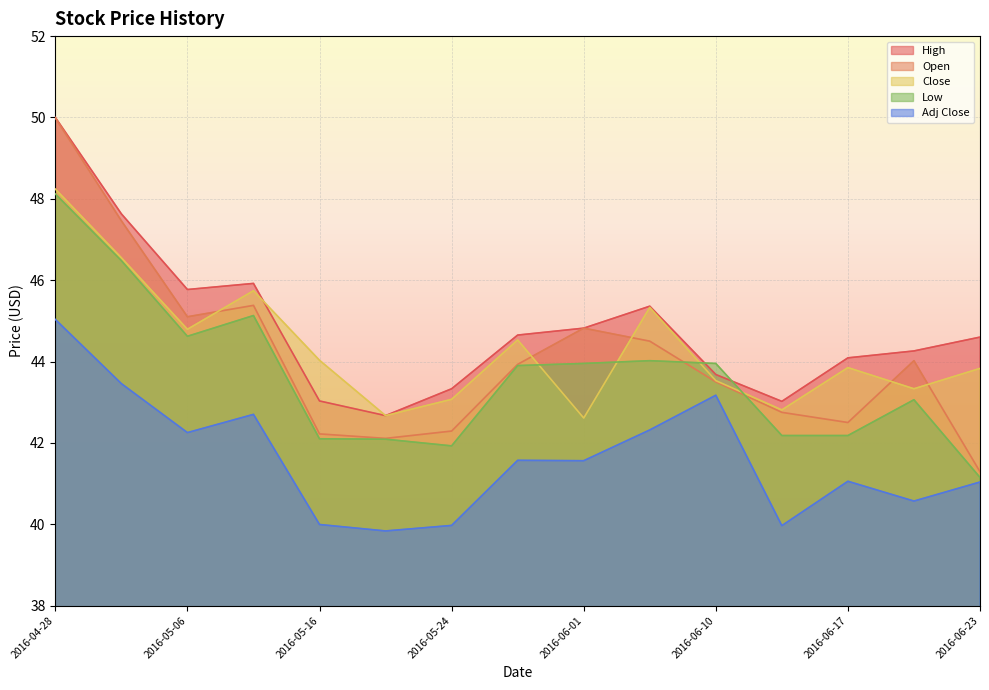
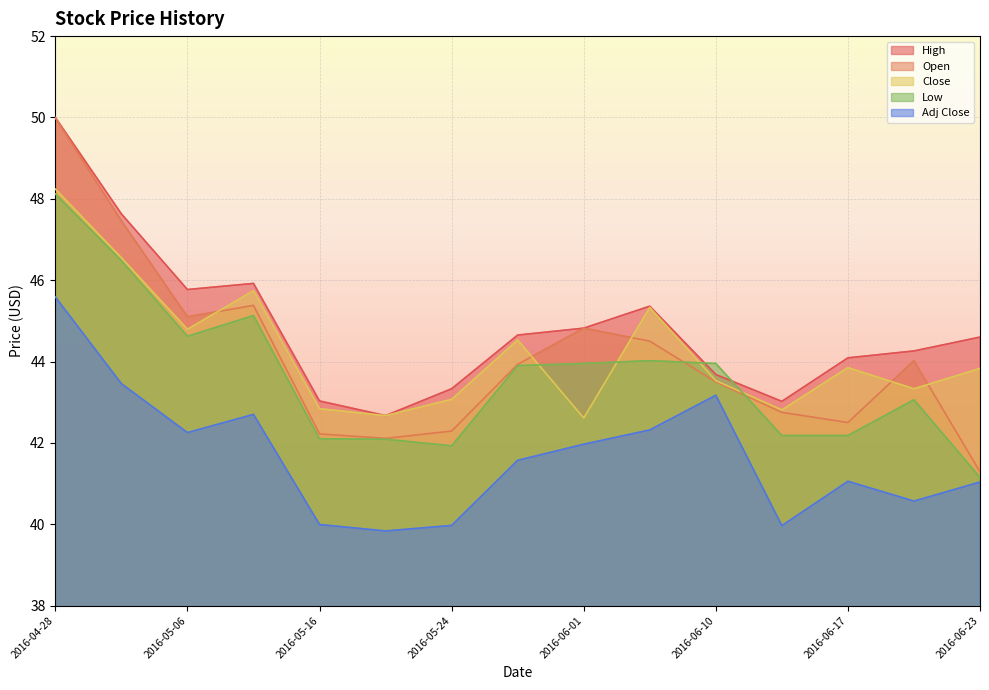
Adj Close, 2016-04-28: 45.0 -> 45.6
Close, 2016-05-16: 44.0 -> 42.8
Adj Close, 2016-06-01: 41.6 -> 42.0
